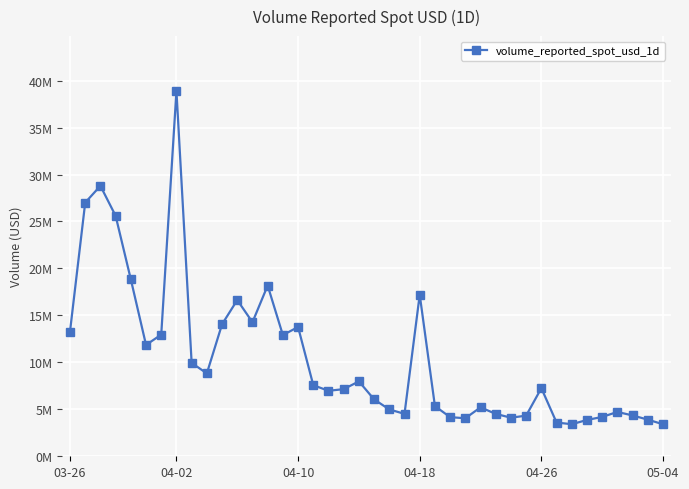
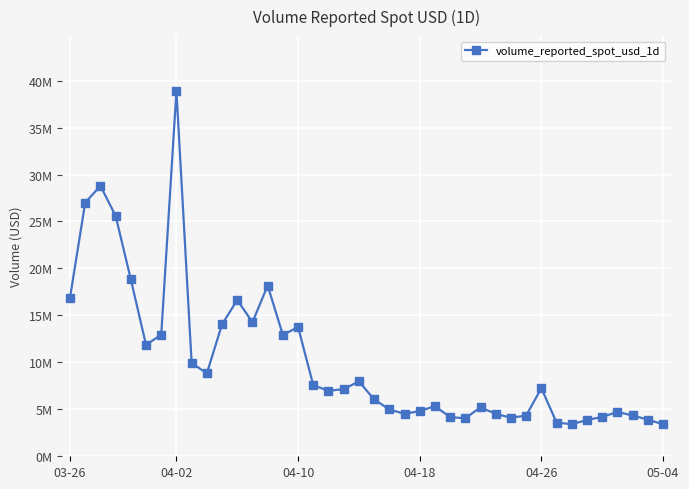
03-26: 13000000 -> 17000000
04-18: 17000000 -> 5000000
